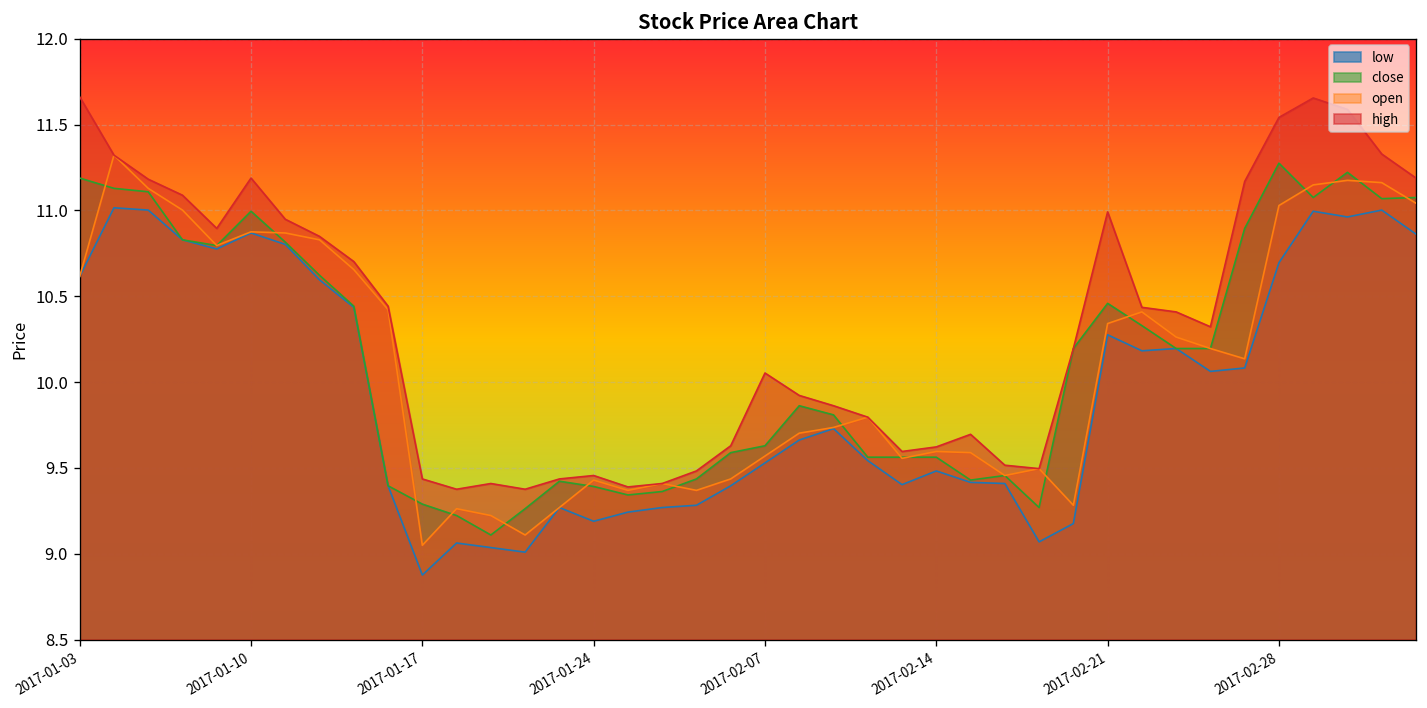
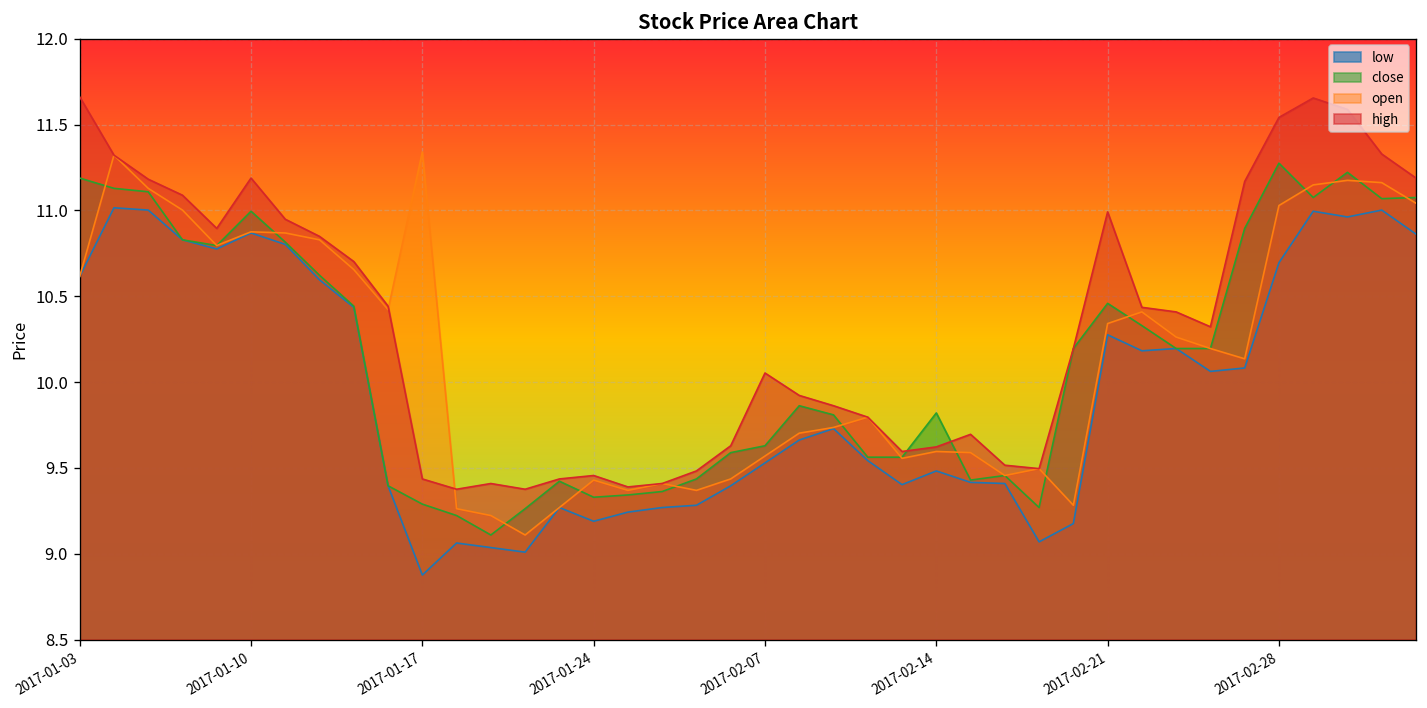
open, 2017-01-17: 9.05 -> 11.34
close, 2017-01-24: 9.39 -> 9.33
close, 2017-02-14: 9.56 -> 9.82
